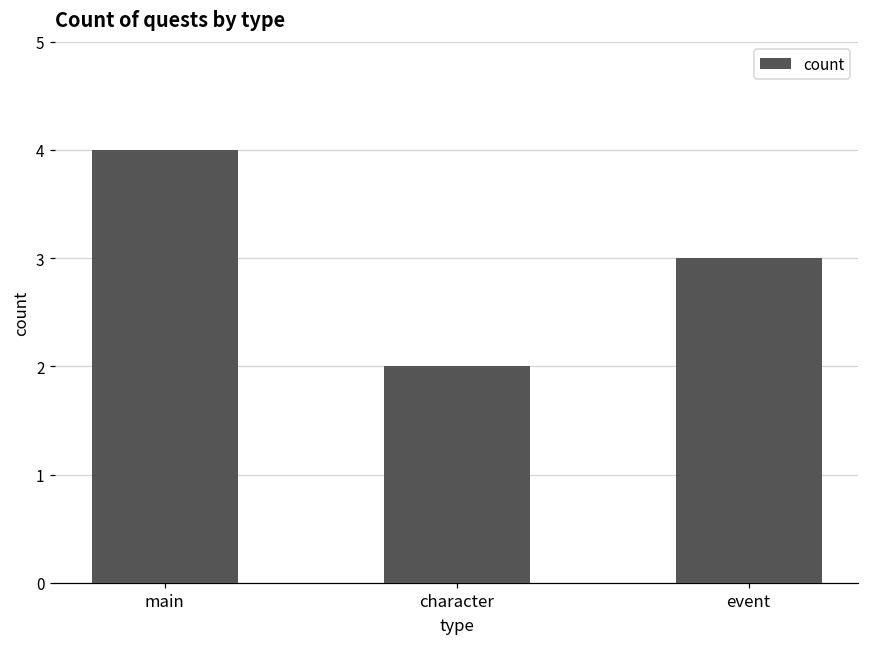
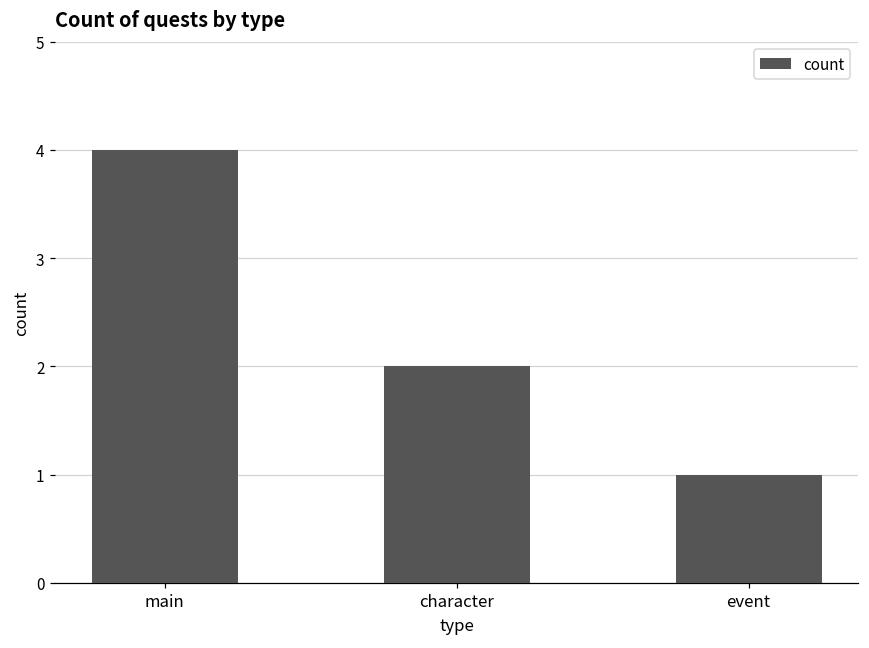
event: 3 -> 1
